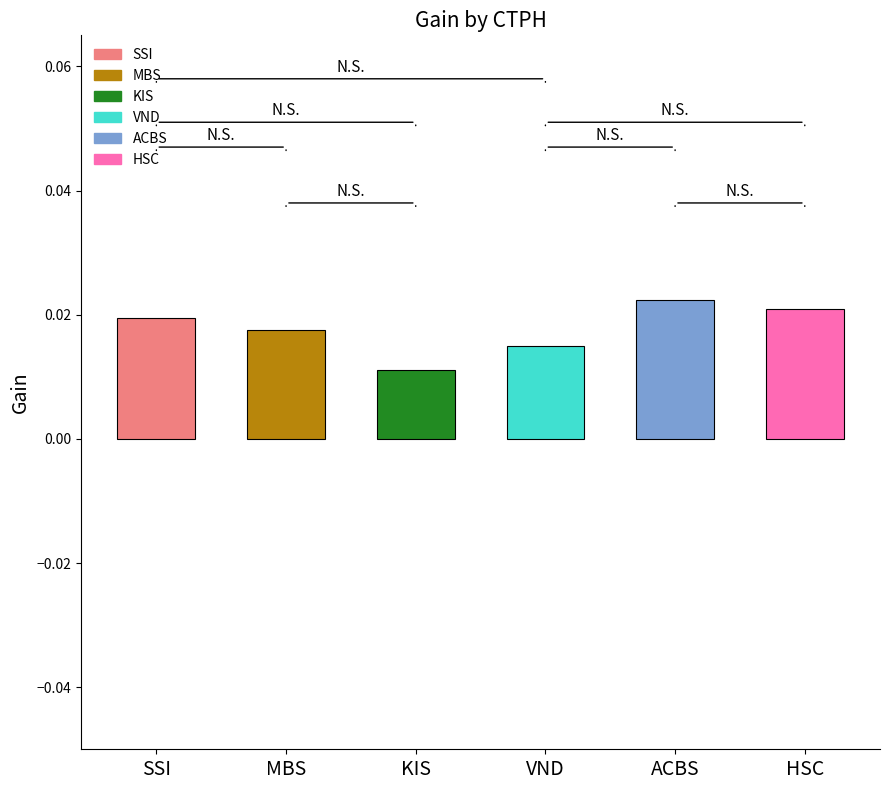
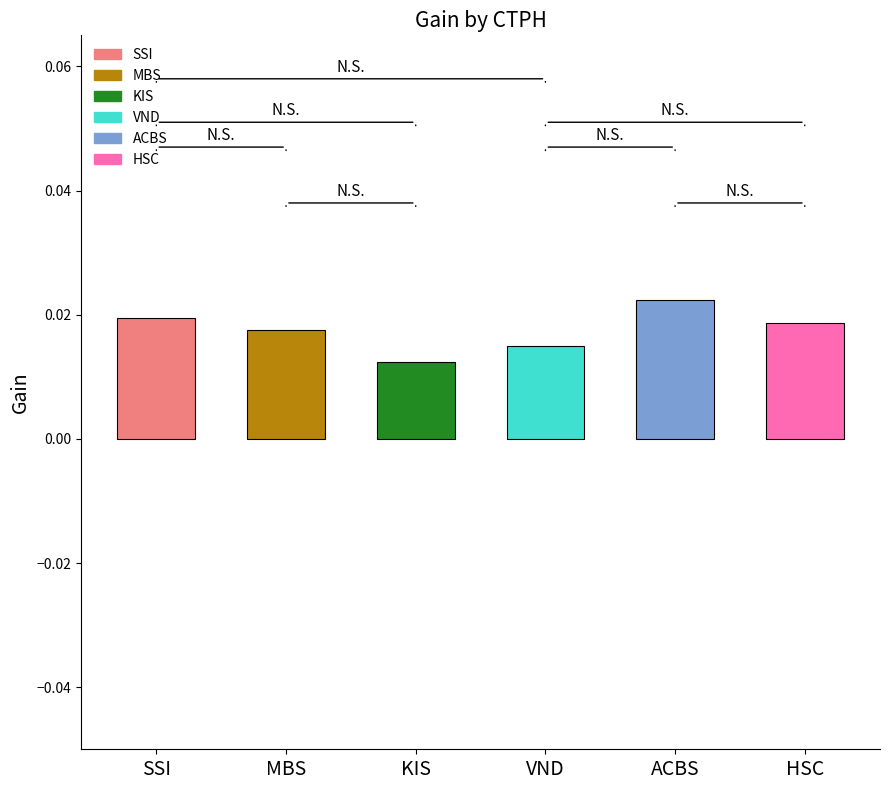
KIS: 0.011 -> 0.012
HSC: 0.021 -> 0.019
